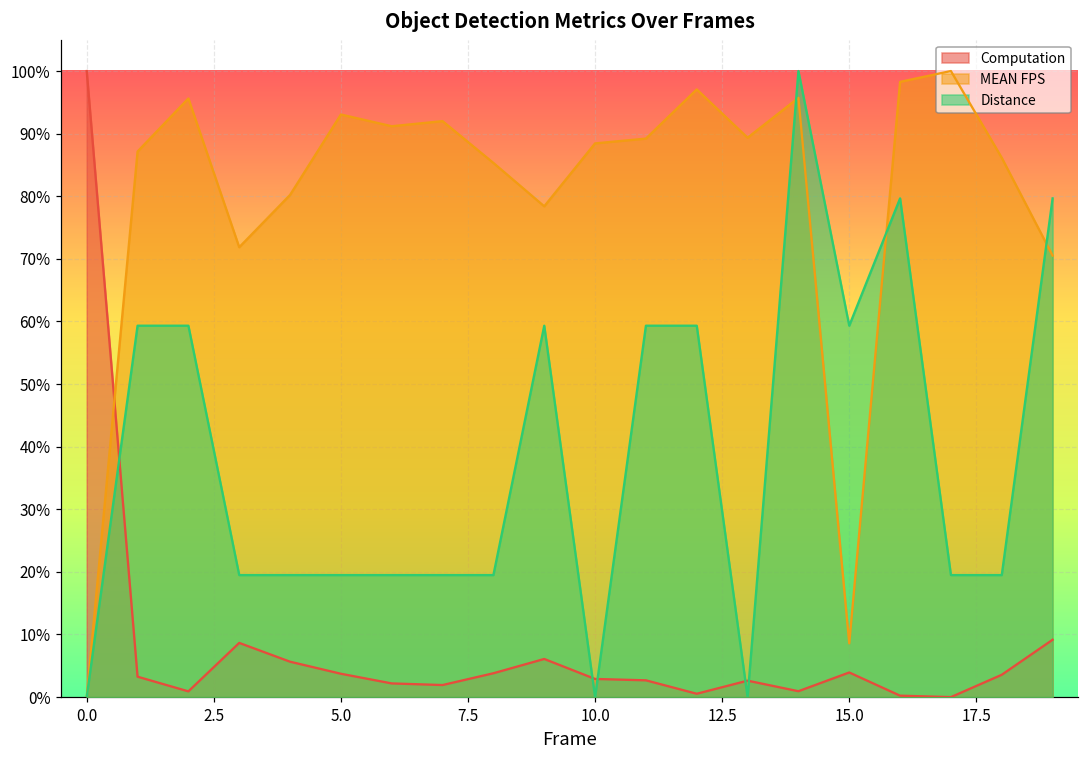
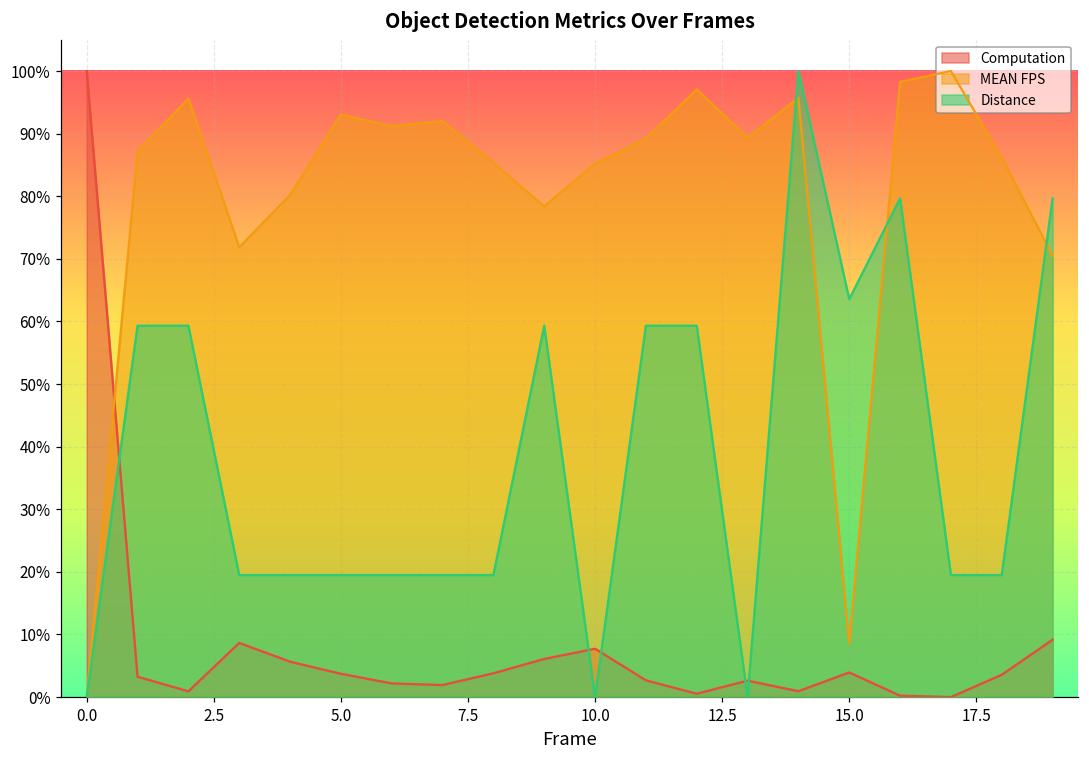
Computation, 10.0: 3% -> 8%
MEAN FPS, 10.0: 88% -> 85%
Distance, 15.0: 59% -> 64%
